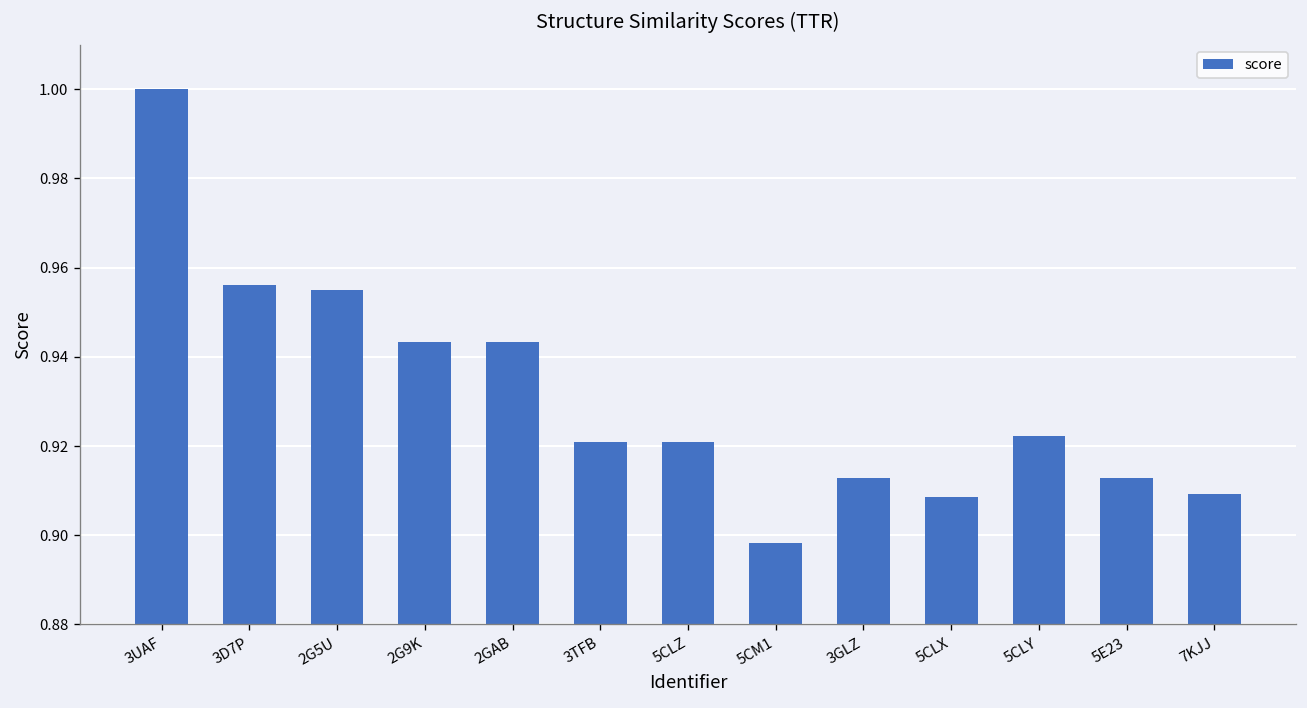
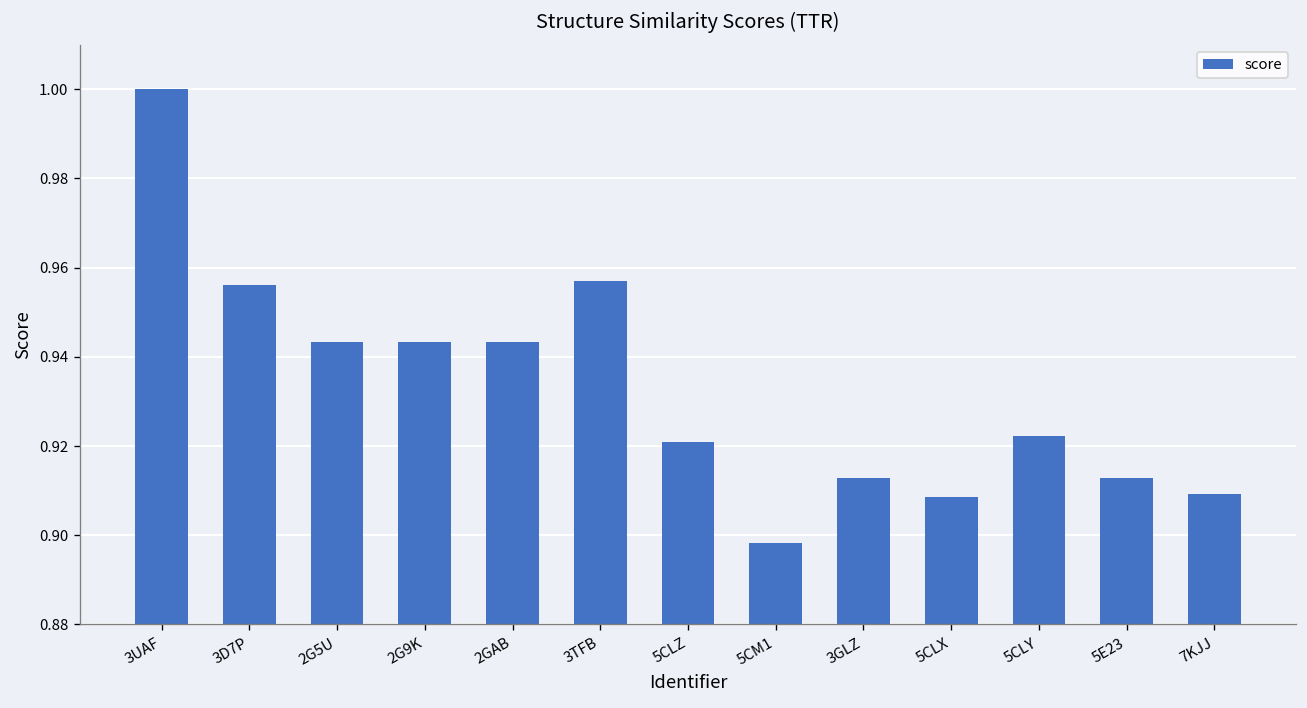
2G5U: 0.955 -> 0.943
3TFB: 0.921 -> 0.957
